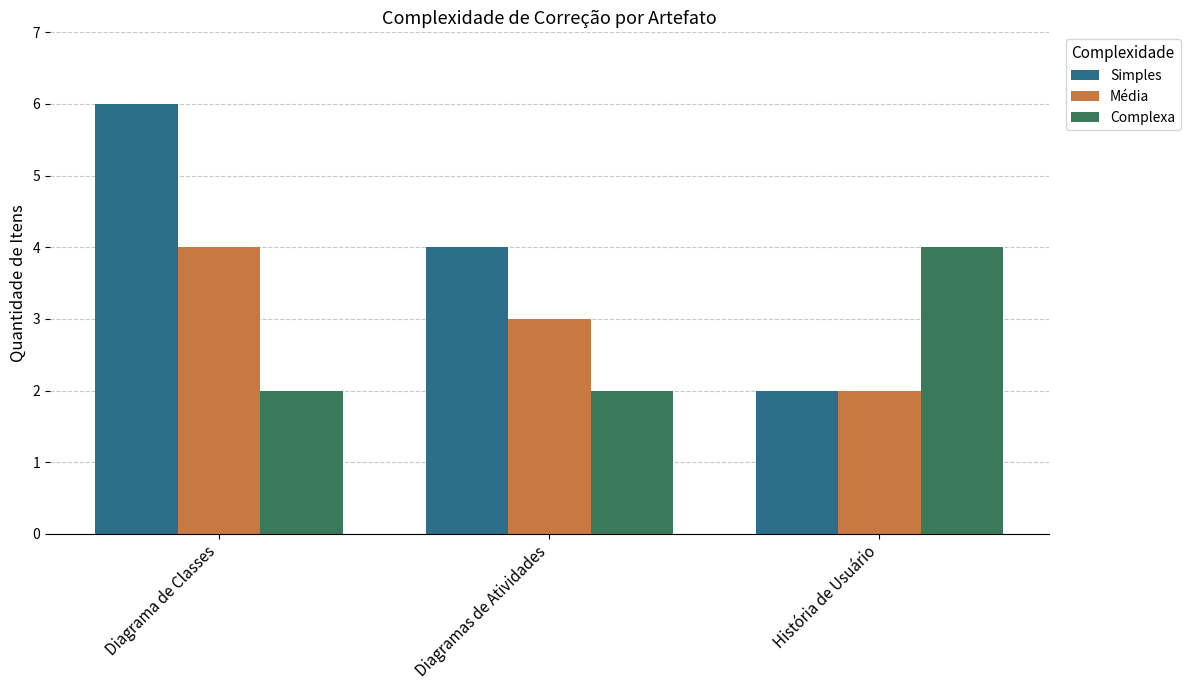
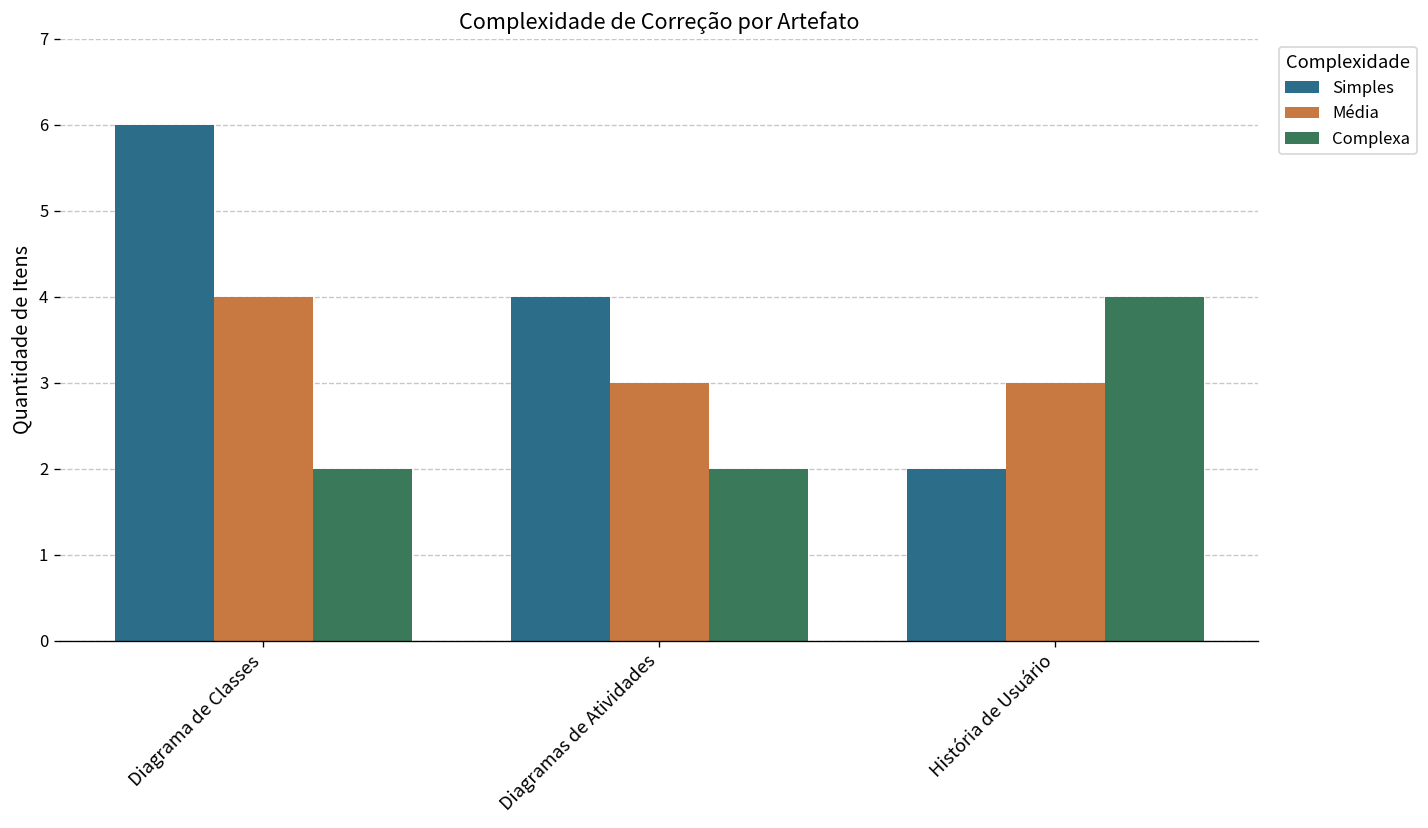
Média, História de Usuário: 2 -> 3
